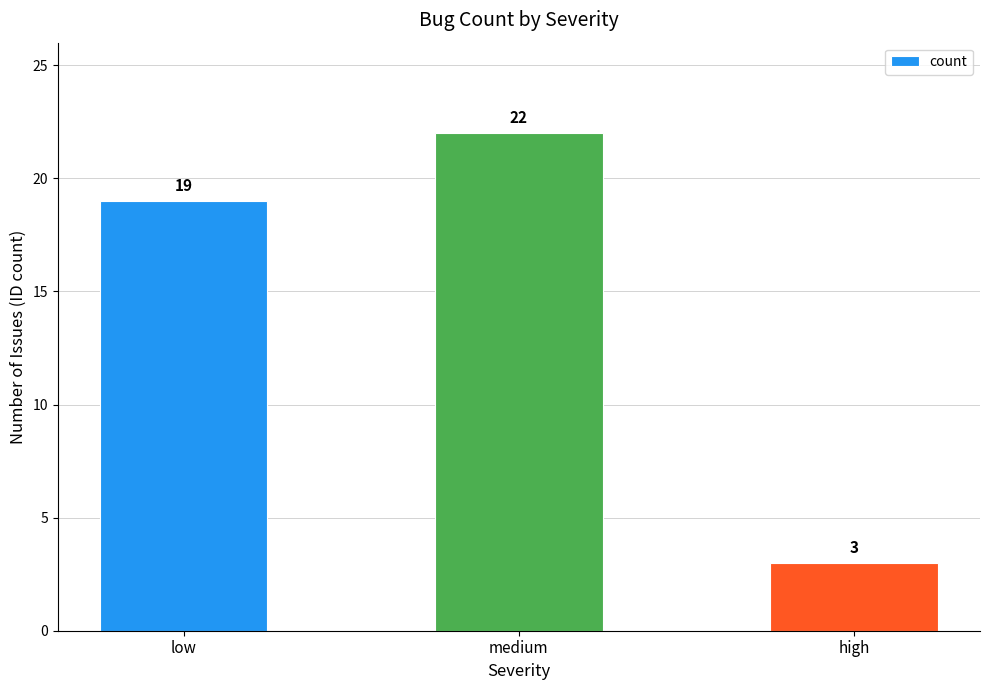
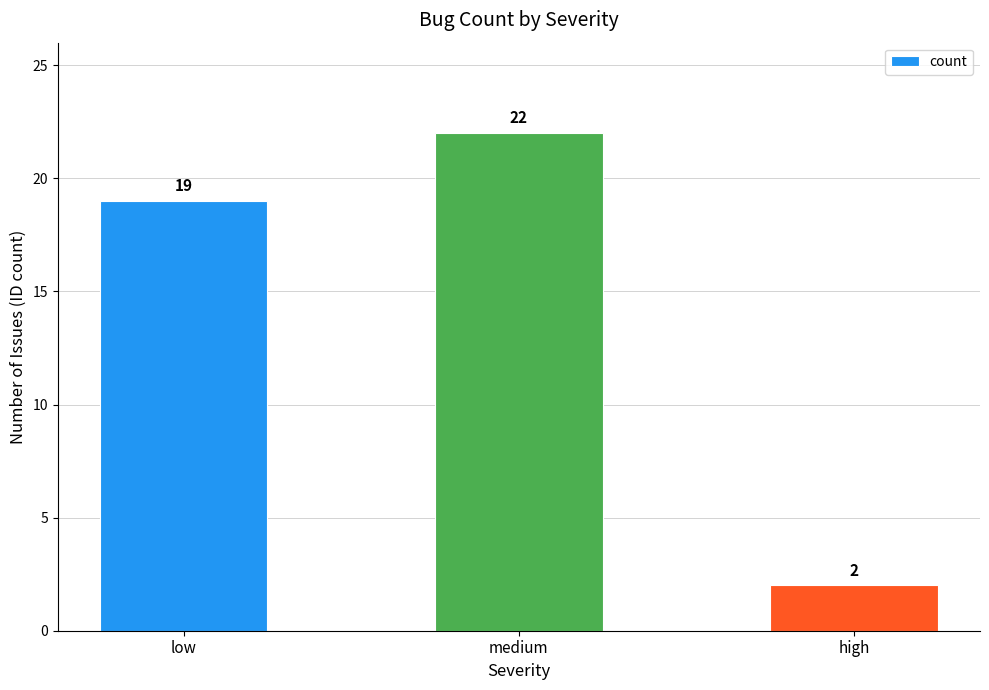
high: 3 -> 2
